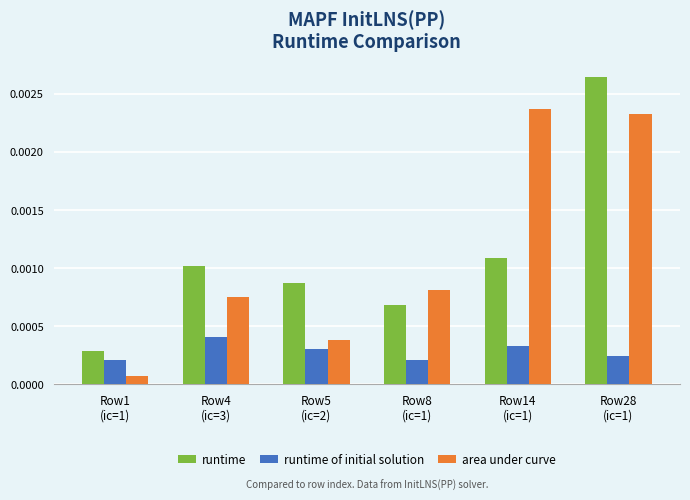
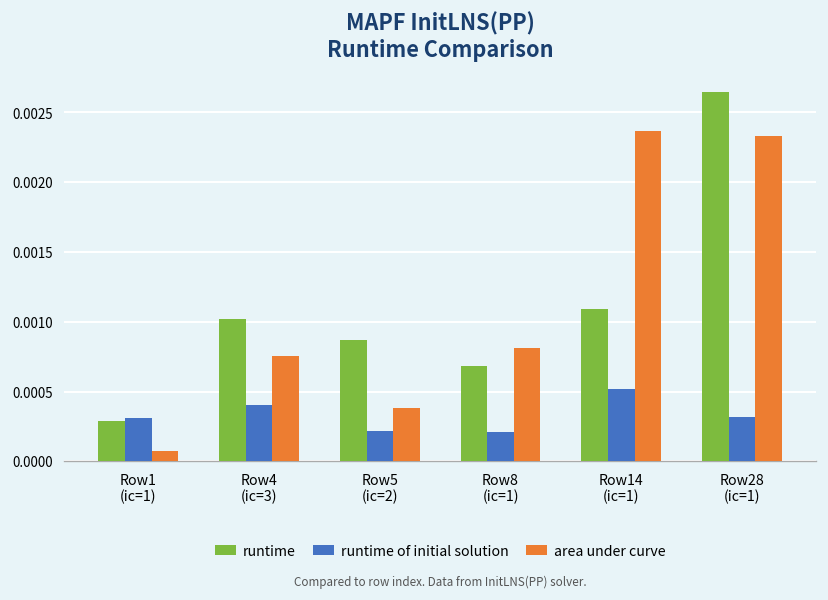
runtime of initial solution, Row1 (ic=1): 0.00021 -> 0.00031
runtime of initial solution, Row5 (ic=2): 0.00031 -> 0.00022
runtime of initial solution, Row14 (ic=1): 0.00033 -> 0.00052
runtime of initial solution, Row28 (ic=1): 0.00024 -> 0.00032
